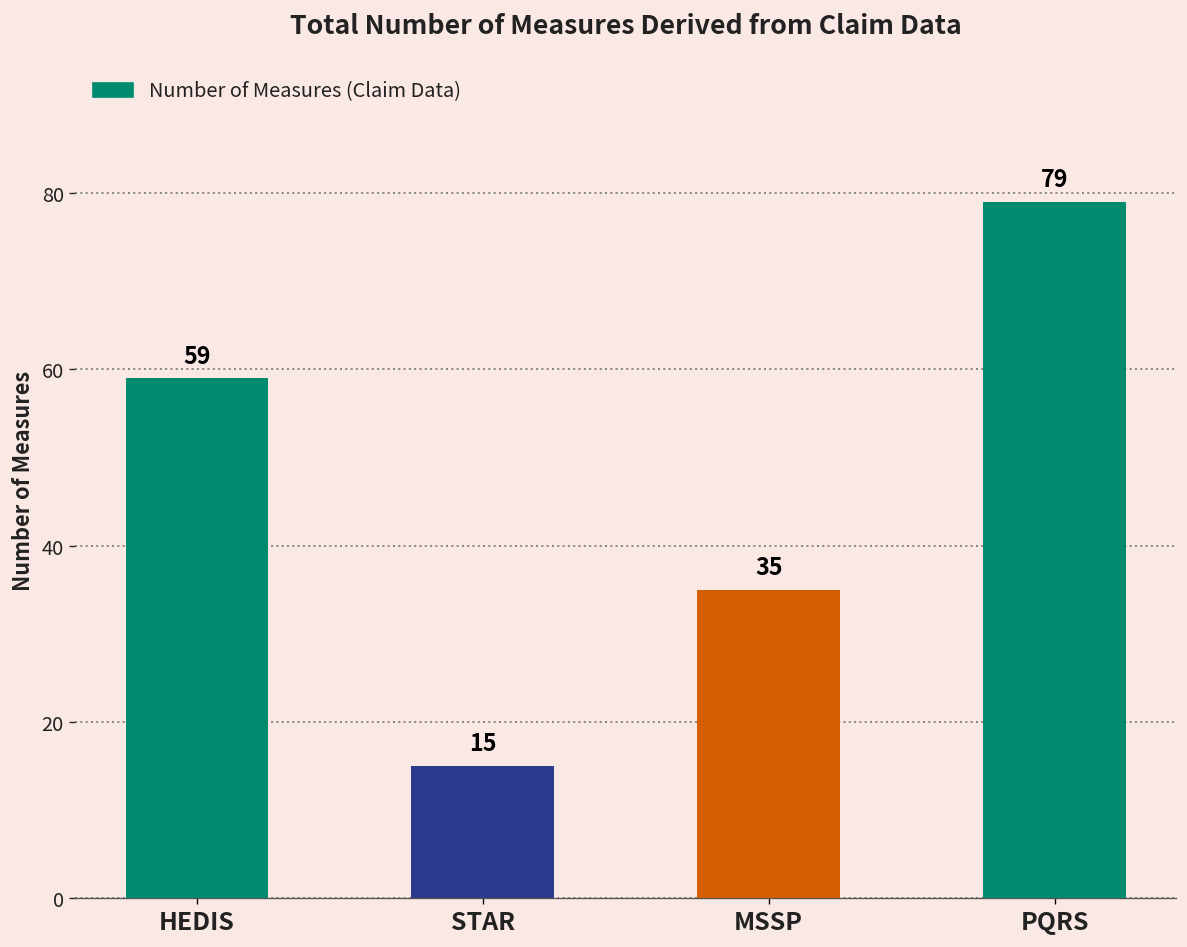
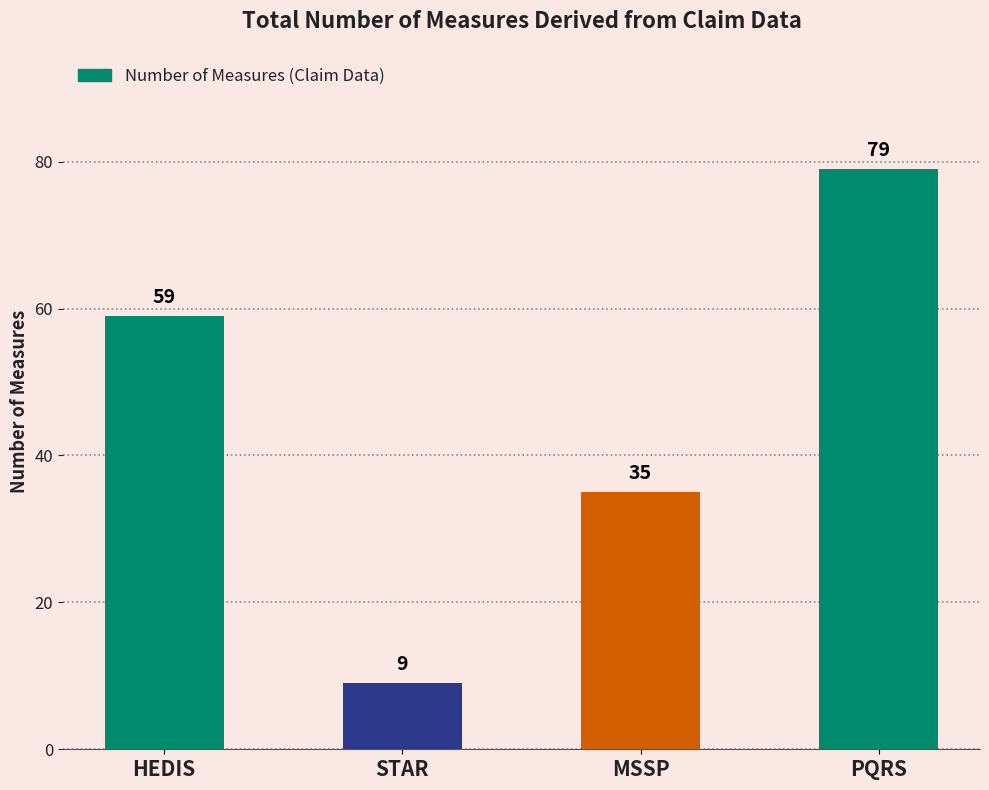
STAR: 15 -> 9
